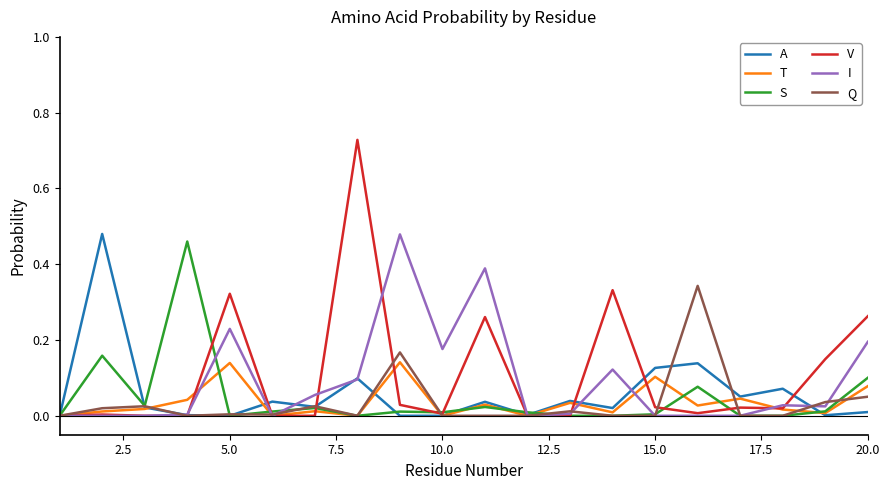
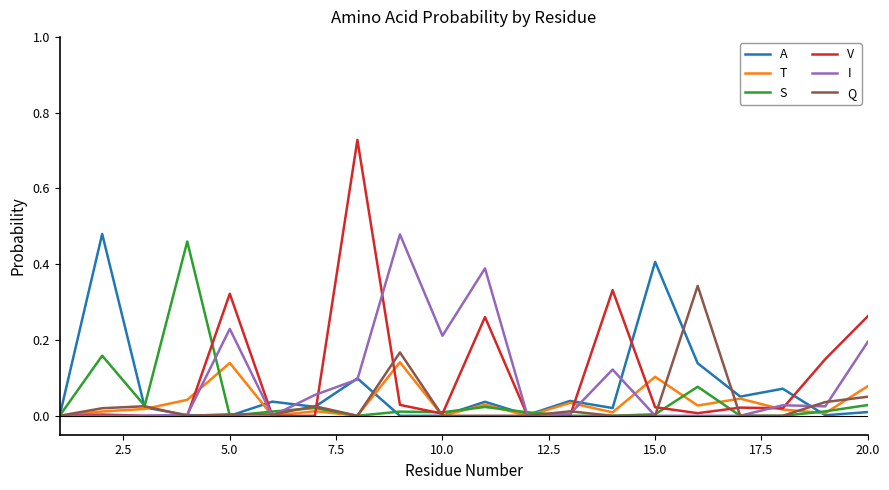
I, 10.0: 0.18 -> 0.21
A, 15.0: 0.13 -> 0.41
S, 20.0: 0.10 -> 0.03
